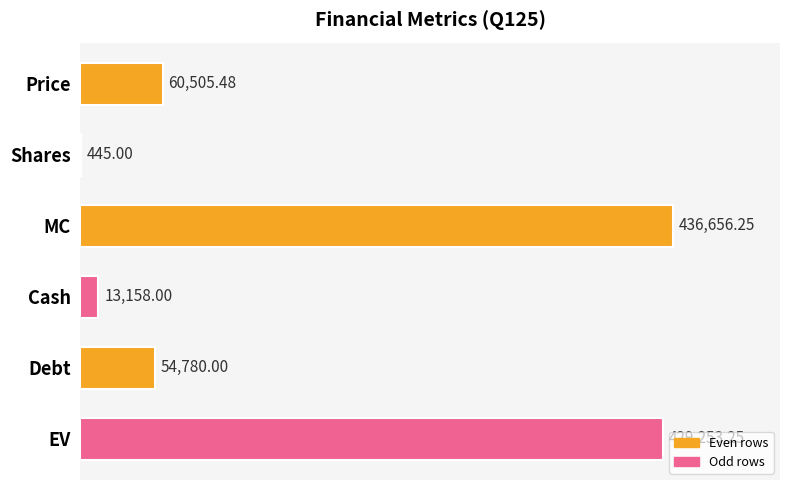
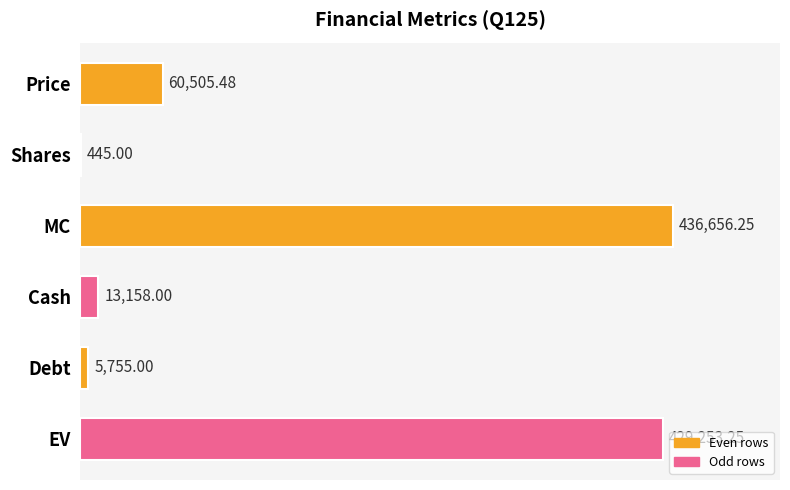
Debt: 54,780.00 -> 5,755.00
